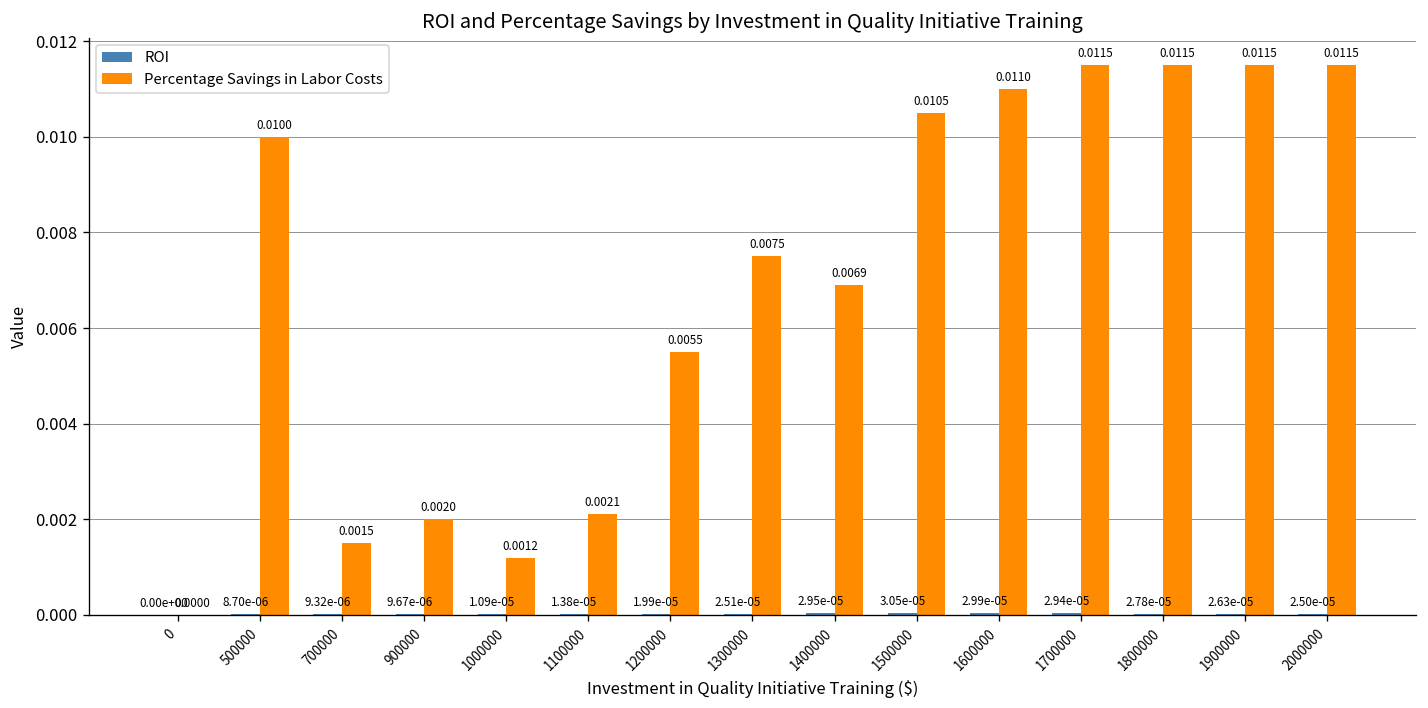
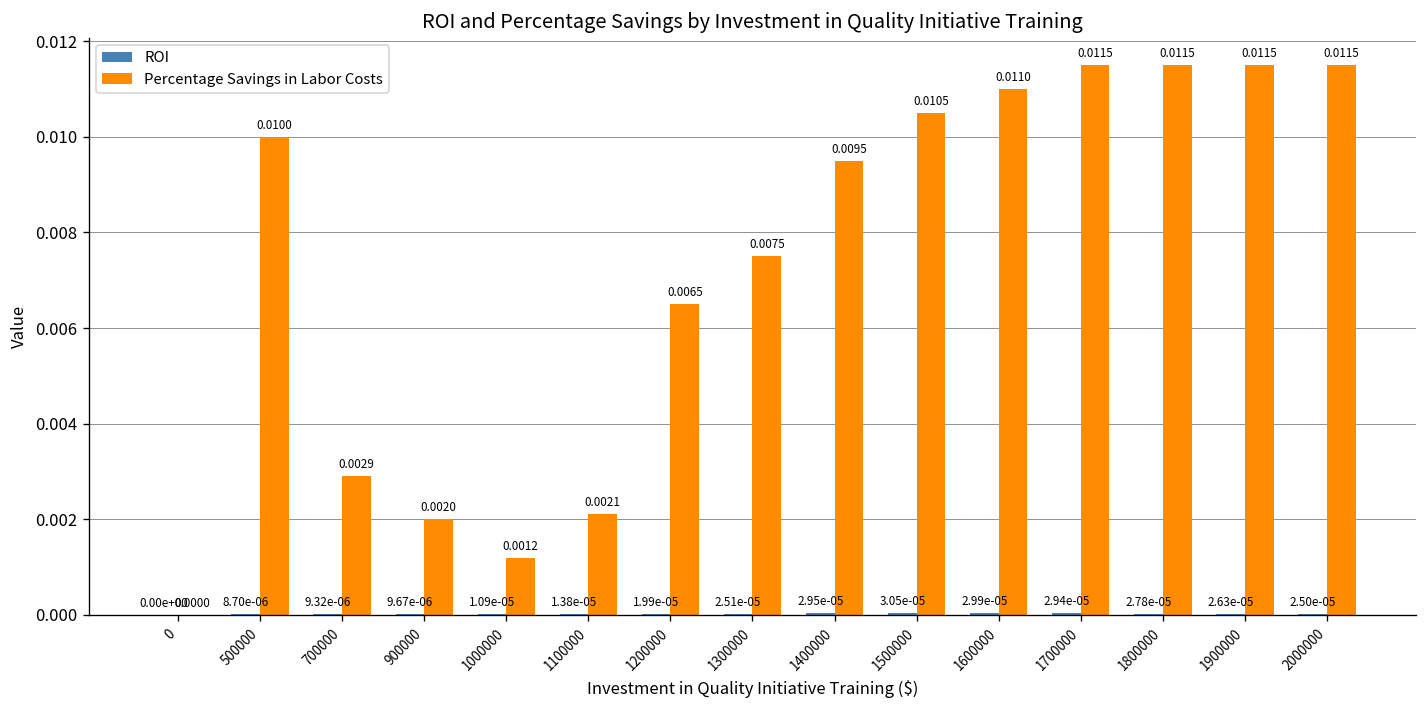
Percentage Savings in Labor Costs, 700000: 0.0015 -> 0.0029
Percentage Savings in Labor Costs, 1200000: 0.0055 -> 0.0065
Percentage Savings in Labor Costs, 1400000: 0.0069 -> 0.0095
